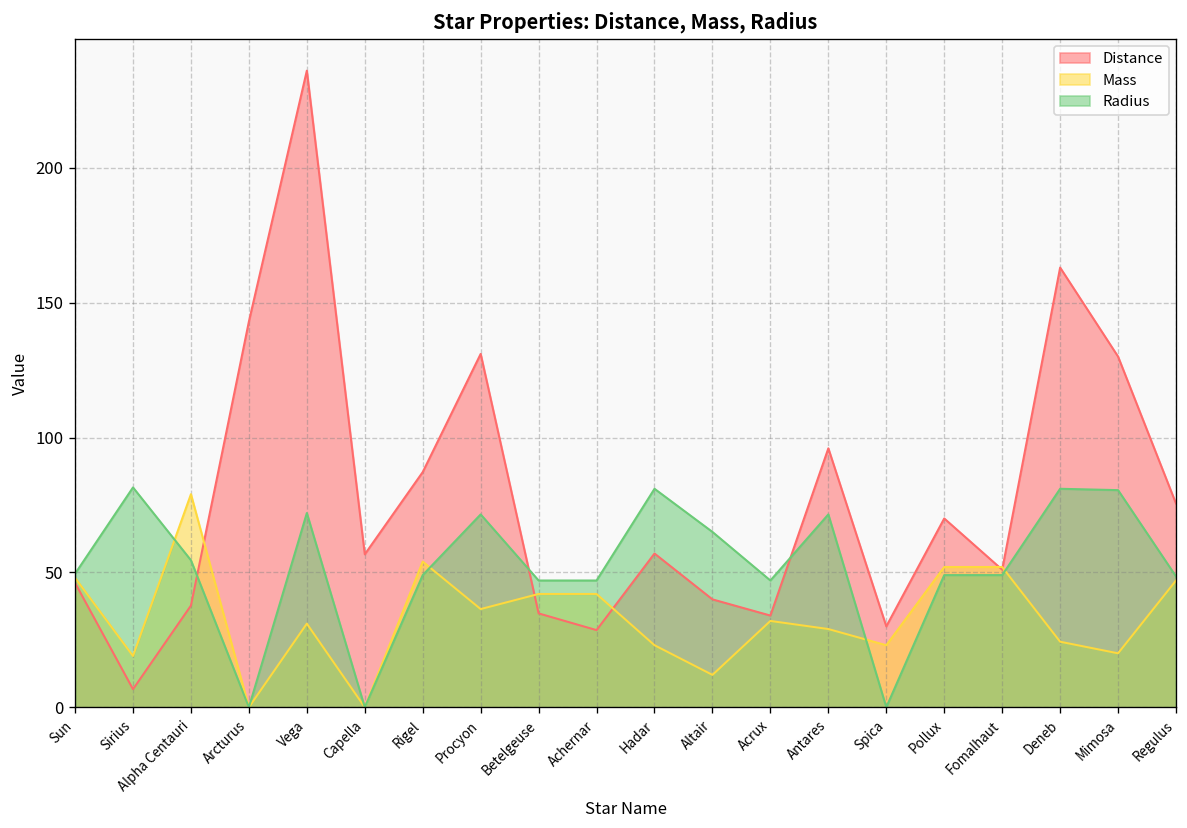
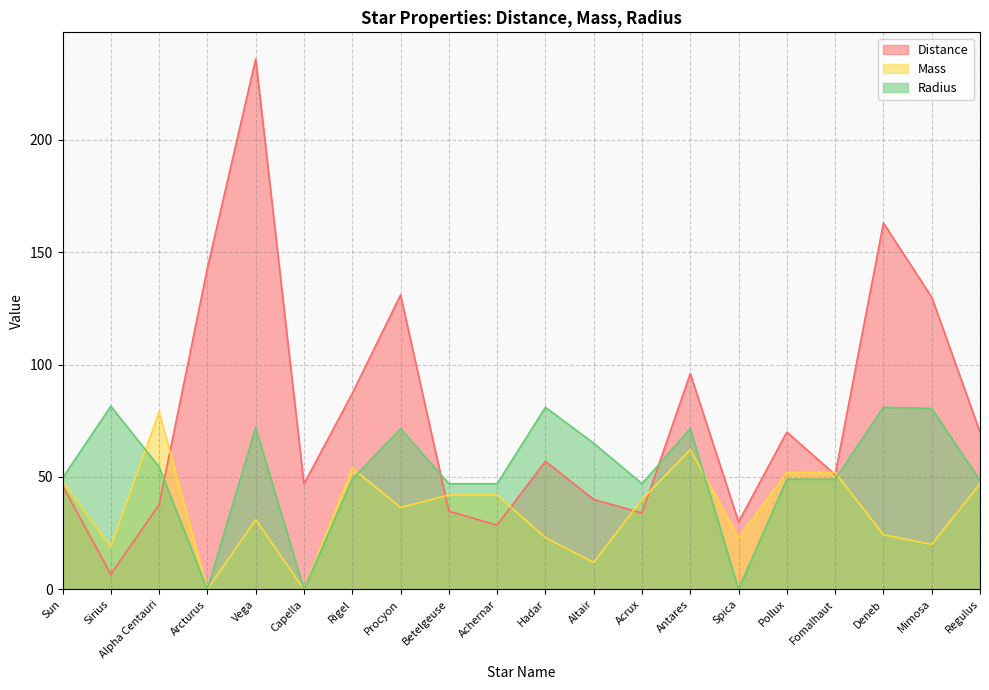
Distance, Capella: 57 -> 47
Mass, Acrux: 32 -> 40
Mass, Antares: 29 -> 62
Distance, Regulus: 76 -> 70
